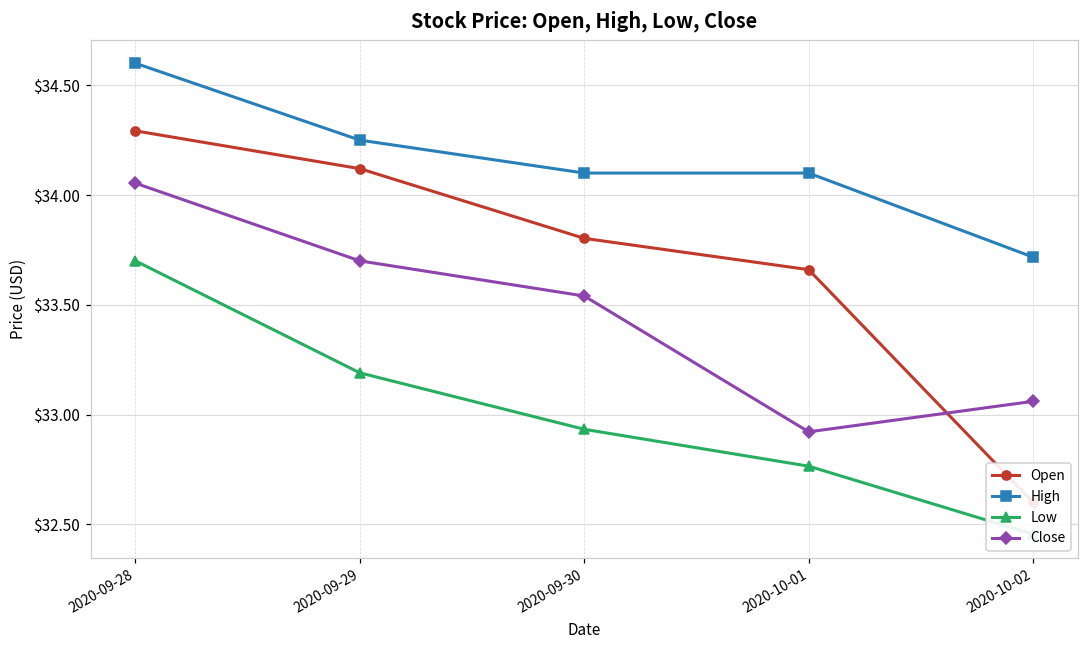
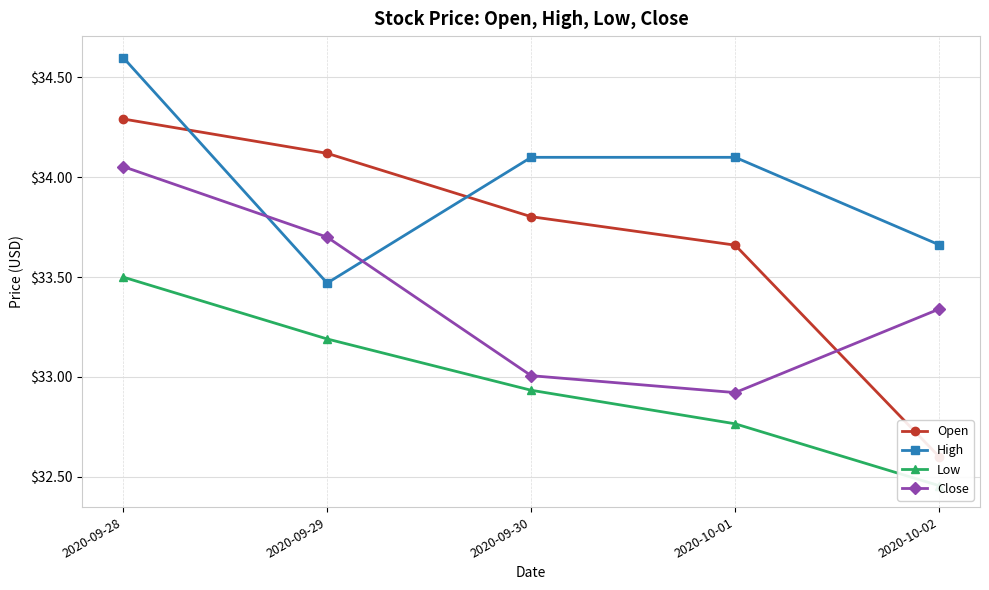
Low, 2020-09-28: $33.7 -> $33.5
High, 2020-09-29: $34.25 -> $33.47
Close, 2020-09-30: $33.54 -> $33.01
High, 2020-10-02: $33.72 -> $33.66
Close, 2020-10-02: $33.06 -> $33.34
